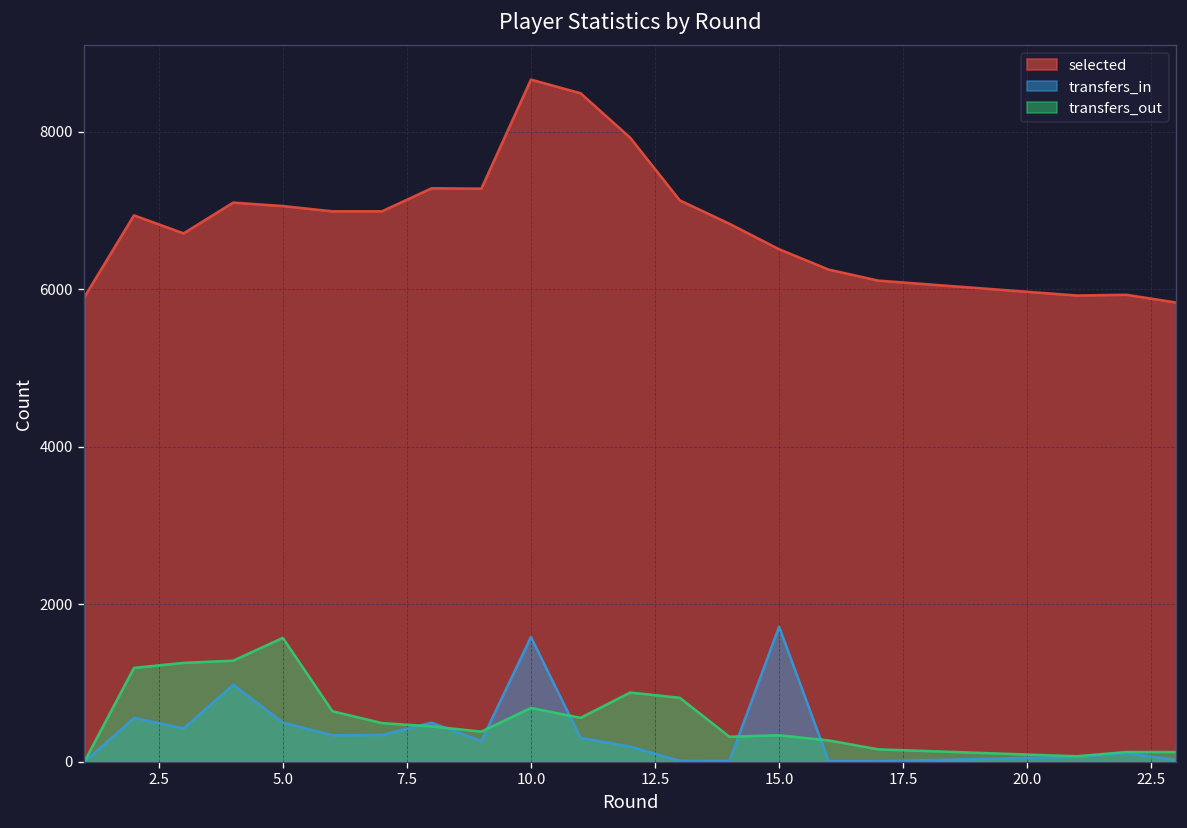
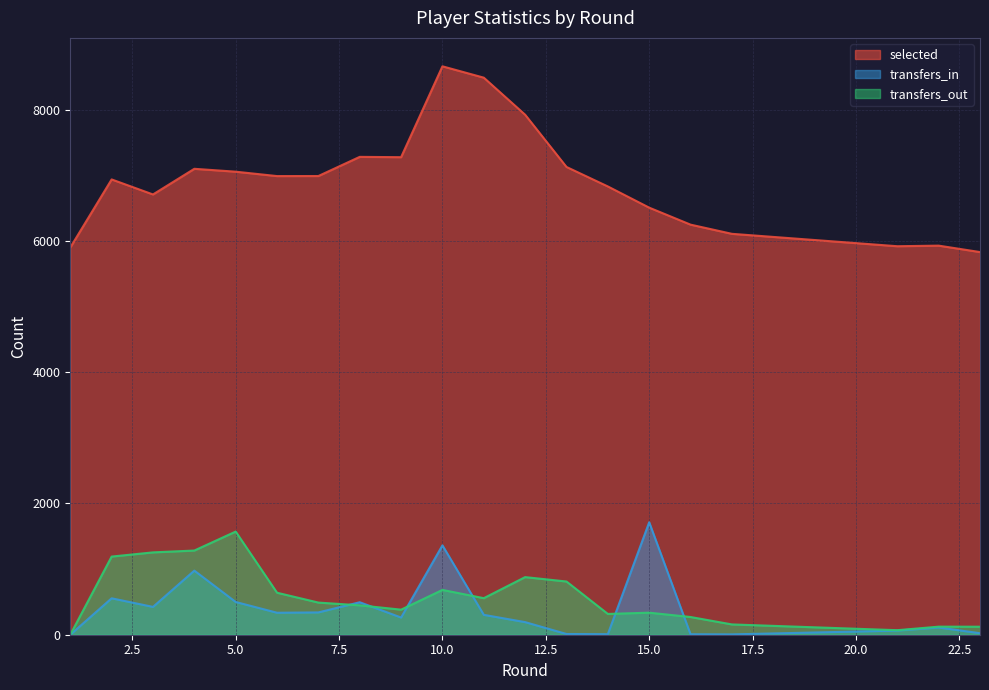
transfers_in, 10.0: 1600 -> 1400
